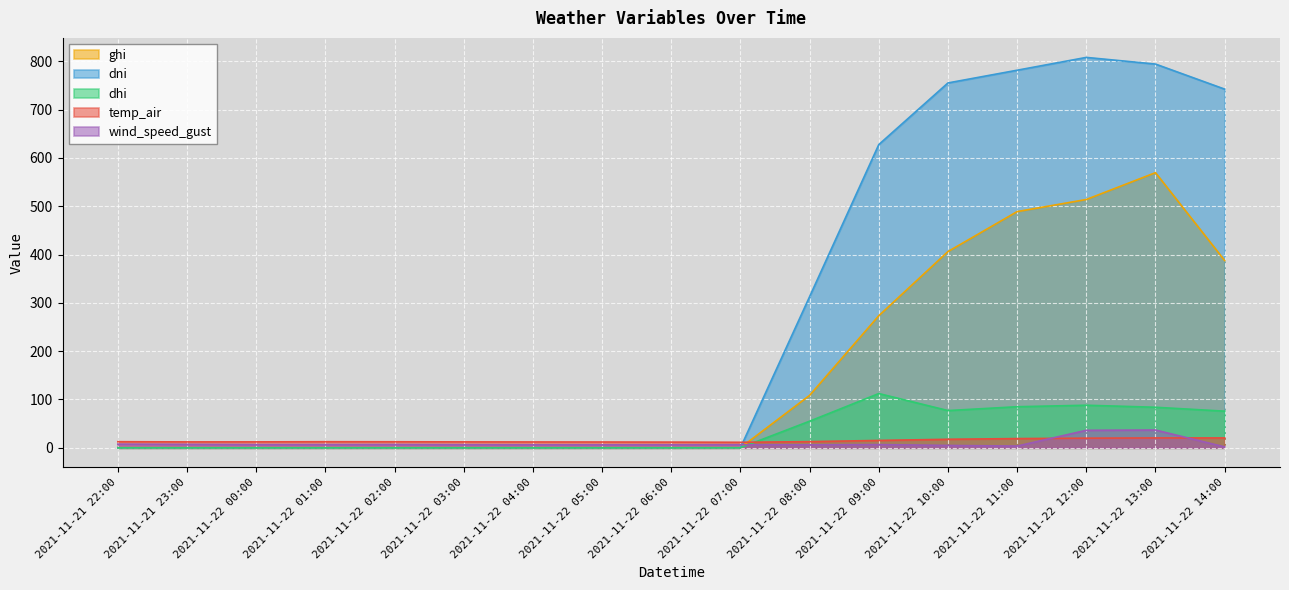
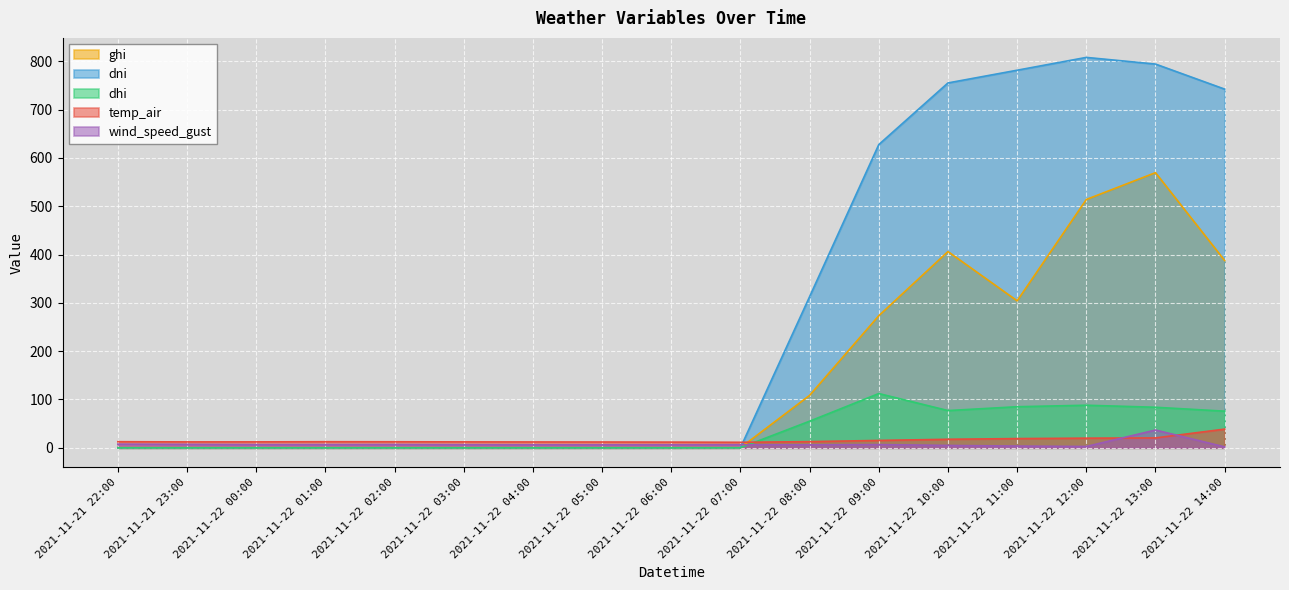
ghi, 2021-11-22 11:00: 490 -> 300
wind_speed_gust, 2021-11-22 12:00: 40 -> 0
temp_air, 2021-11-22 14:00: 20 -> 40
